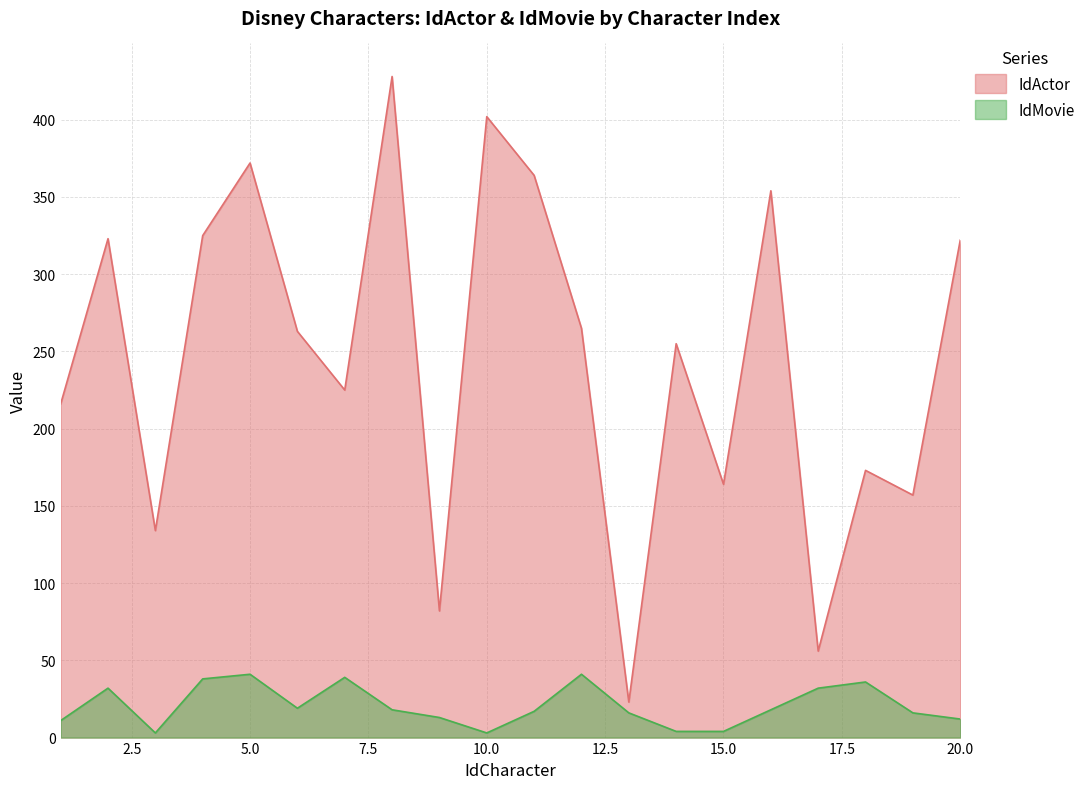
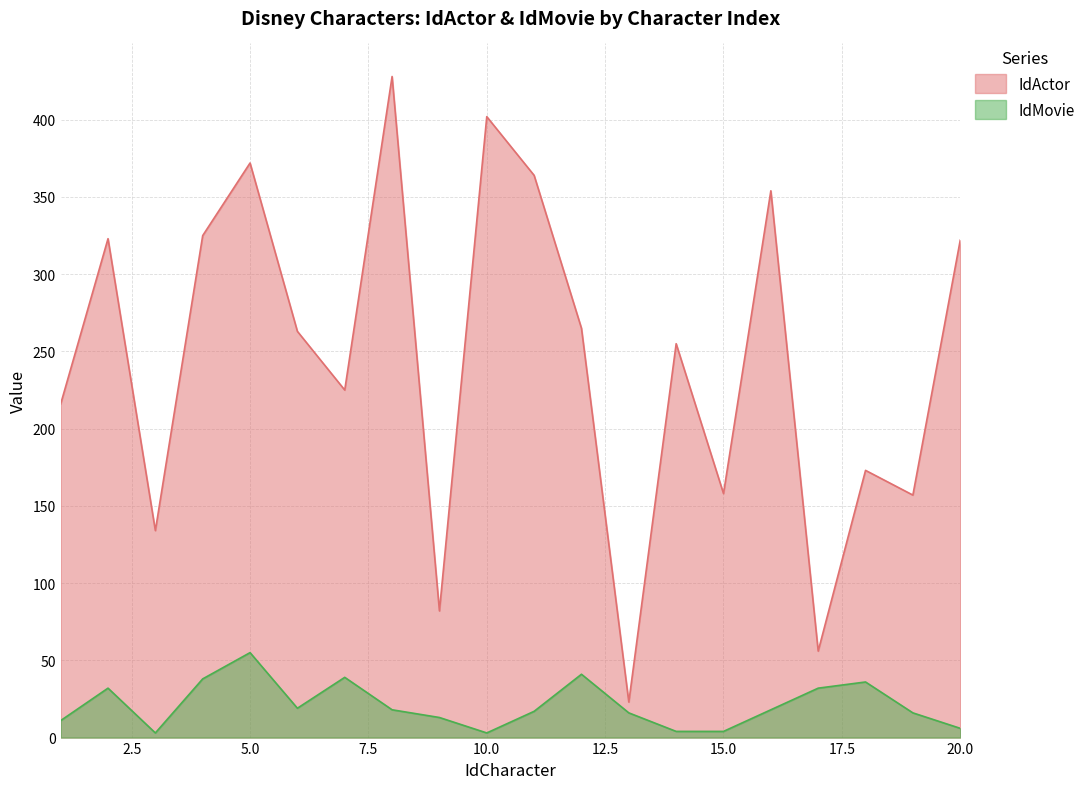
IdMovie, 5.0: 41 -> 55
IdActor, 15.0: 164 -> 158
IdMovie, 20.0: 12 -> 6
